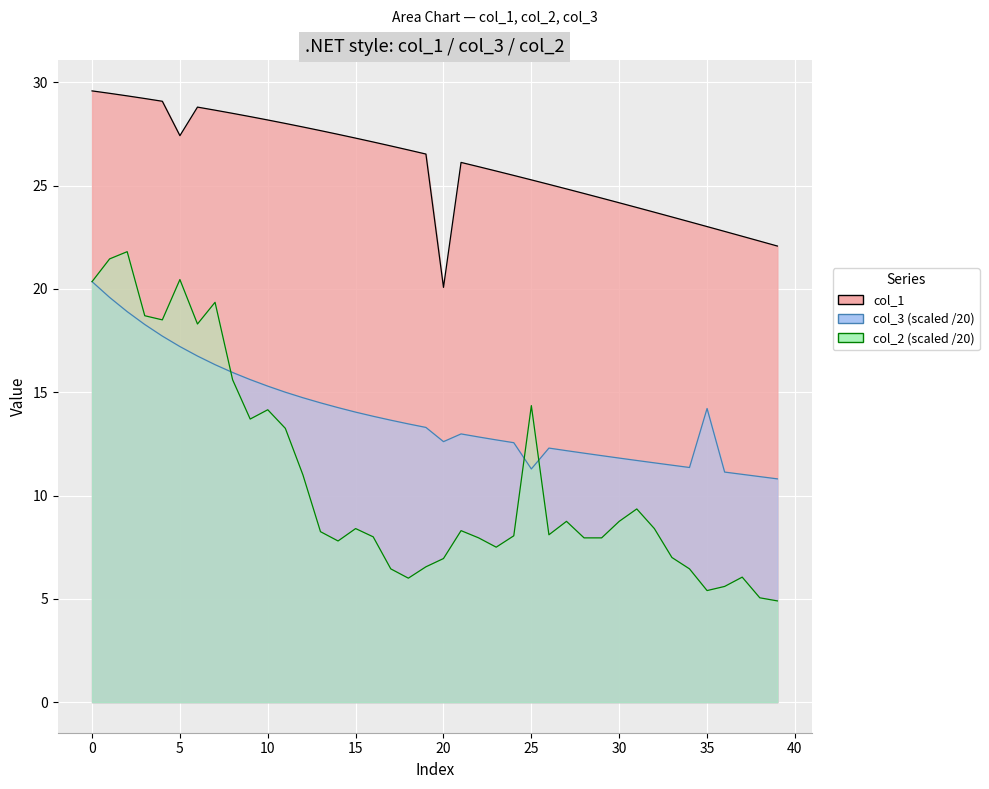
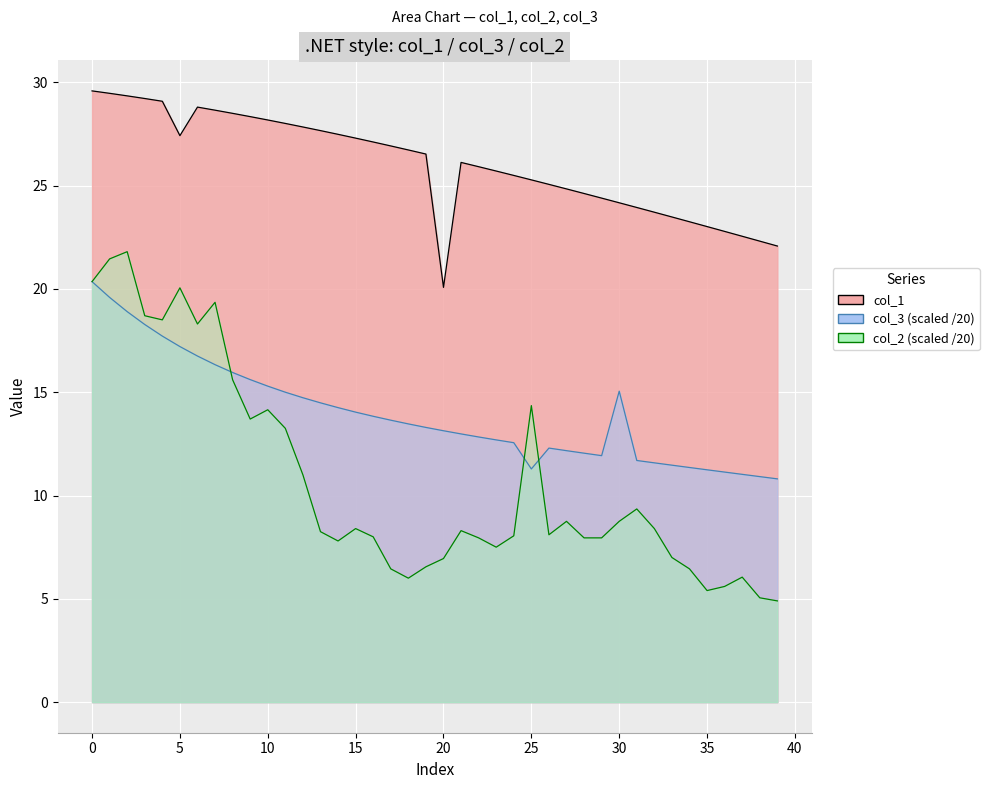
col_2 (scaled /20), 5: 20.5 -> 20.1
col_3 (scaled /20), 20: 12.6 -> 13.1
col_3 (scaled /20), 30: 11.8 -> 15.0
col_3 (scaled /20), 35: 14.2 -> 11.2
